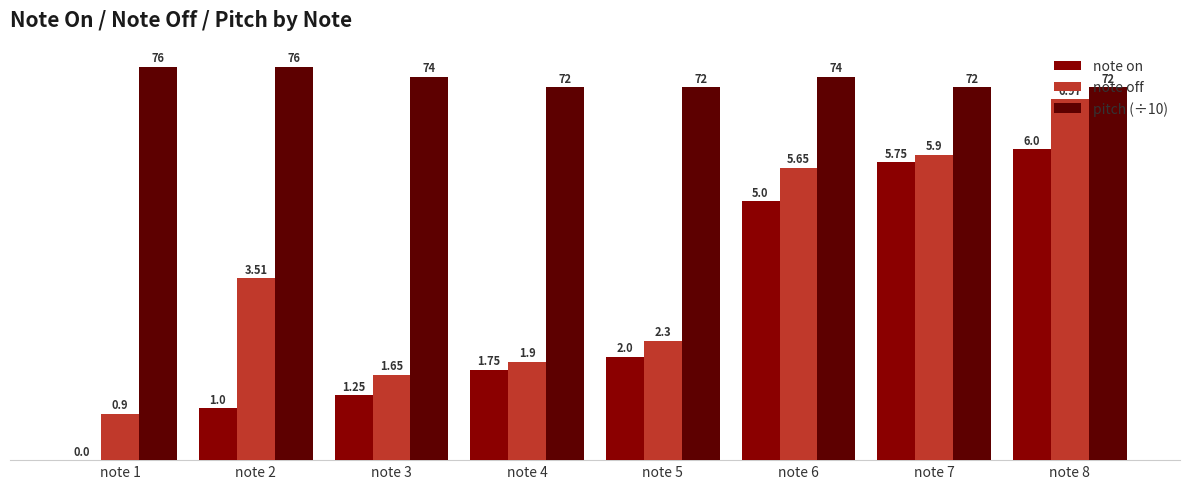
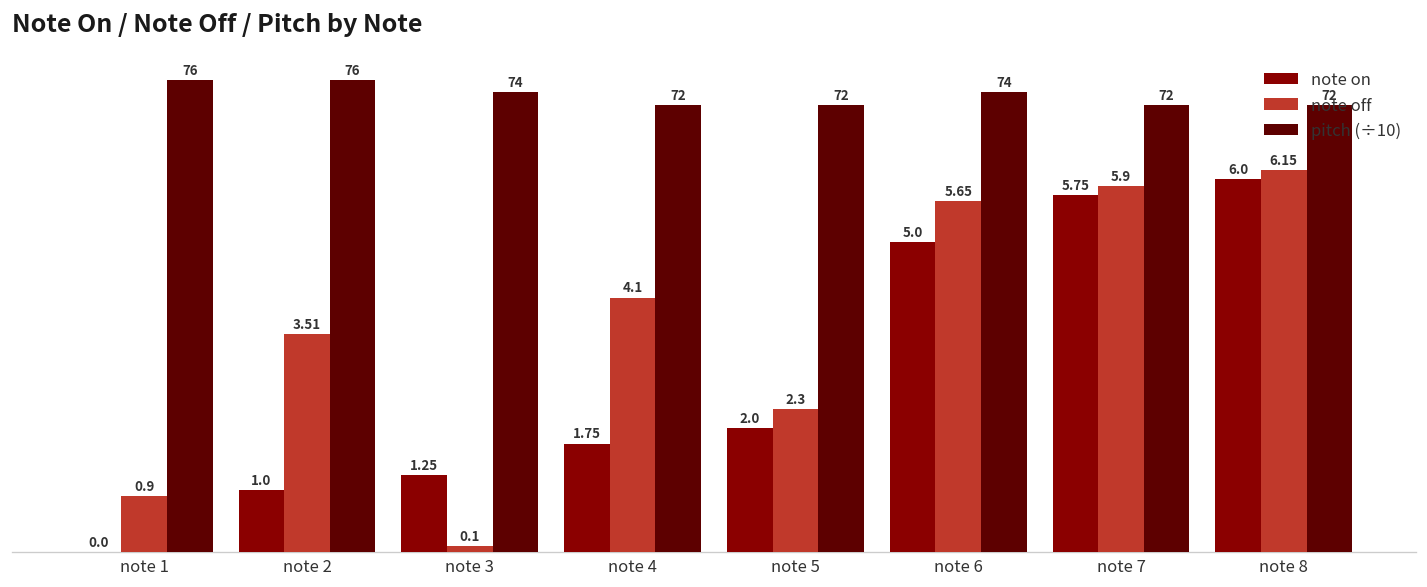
note off, note 3: 1.65 -> 0.1
note off, note 4: 1.9 -> 4.1
note off, note 8: 6.97 -> 6.15
